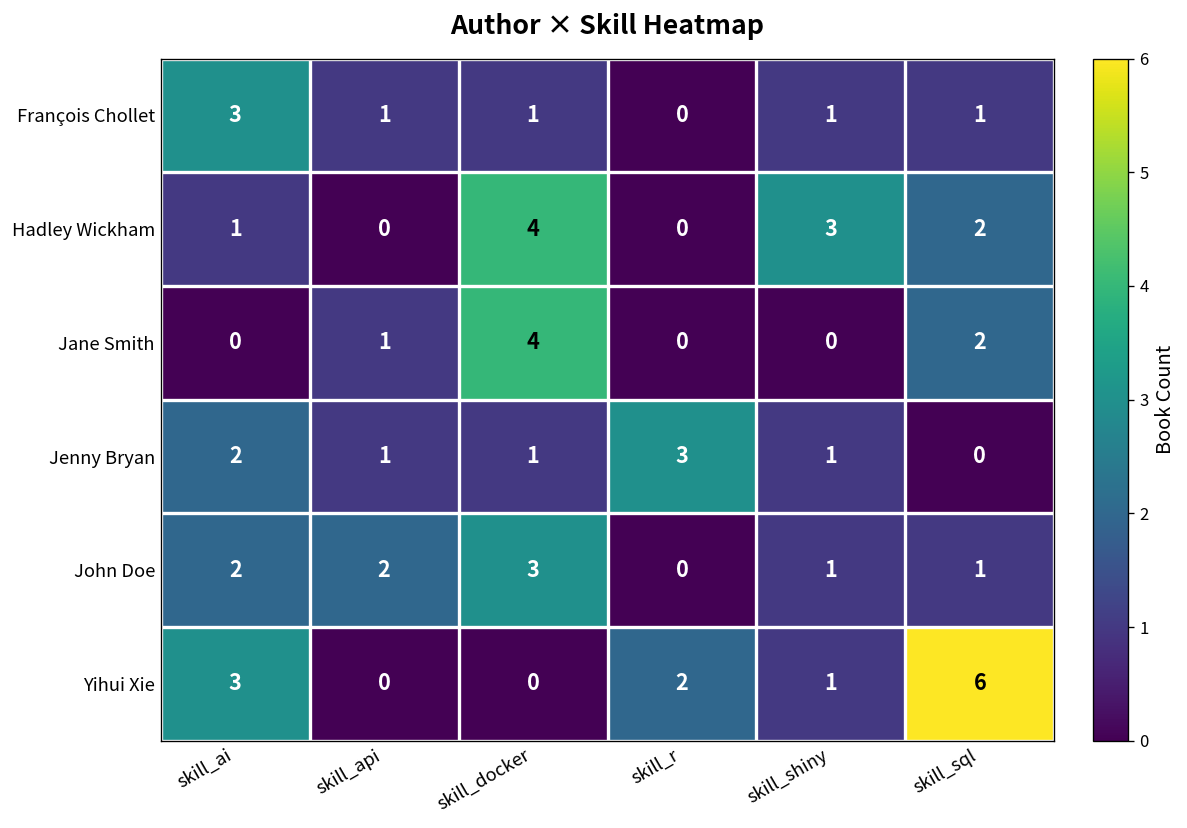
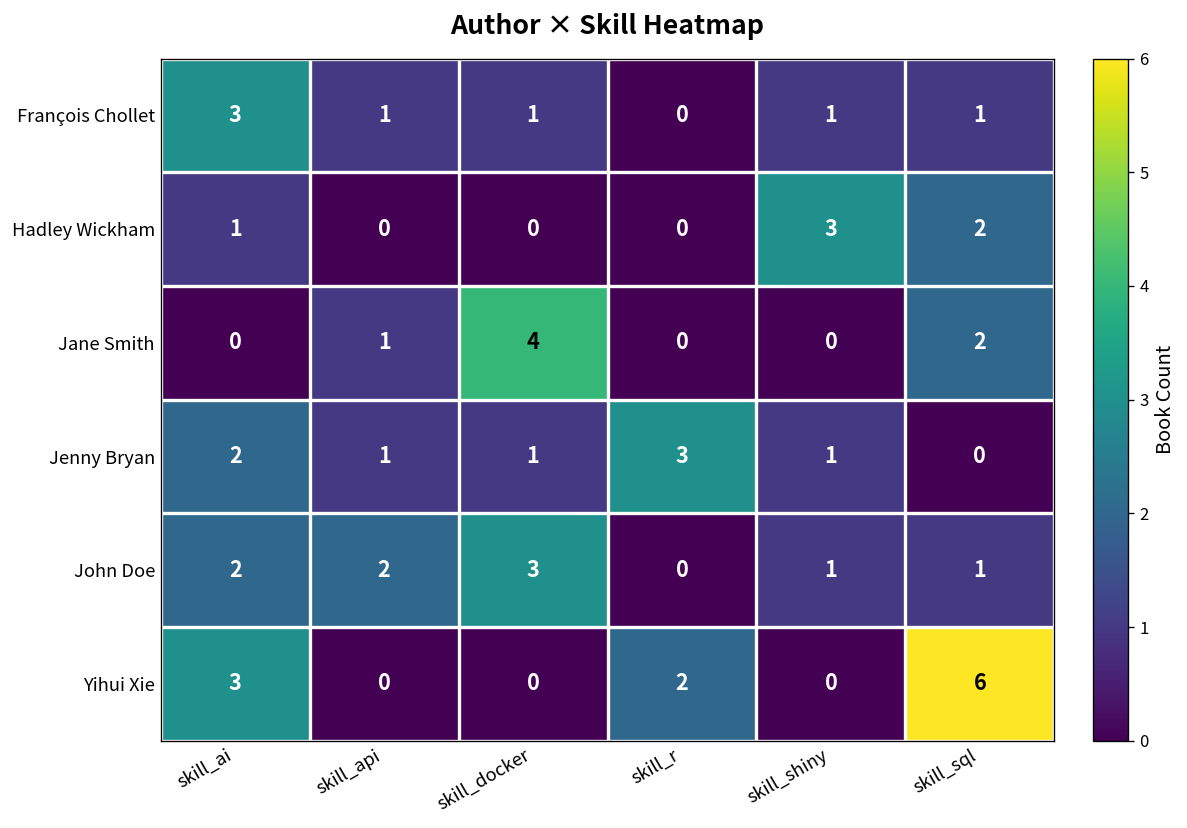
Hadley Wickham, skill_docker: 4 -> 0
Yihui Xie, skill_shiny: 1 -> 0
